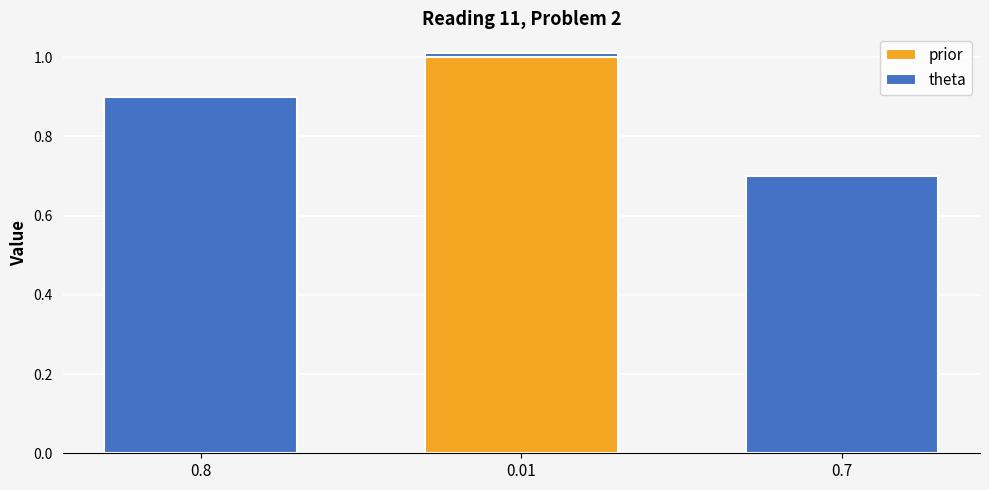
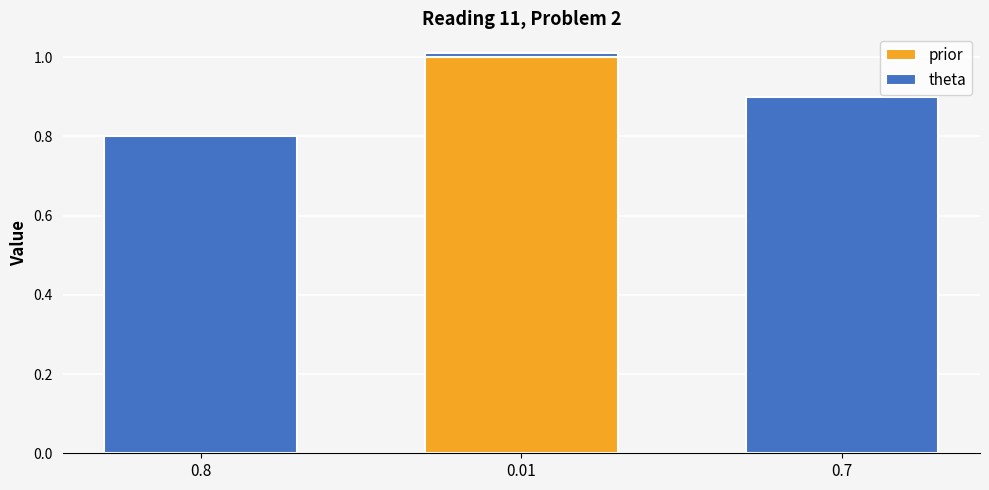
theta, 0.8: 0.9 -> 0.8
theta, 0.7: 0.7 -> 0.9
